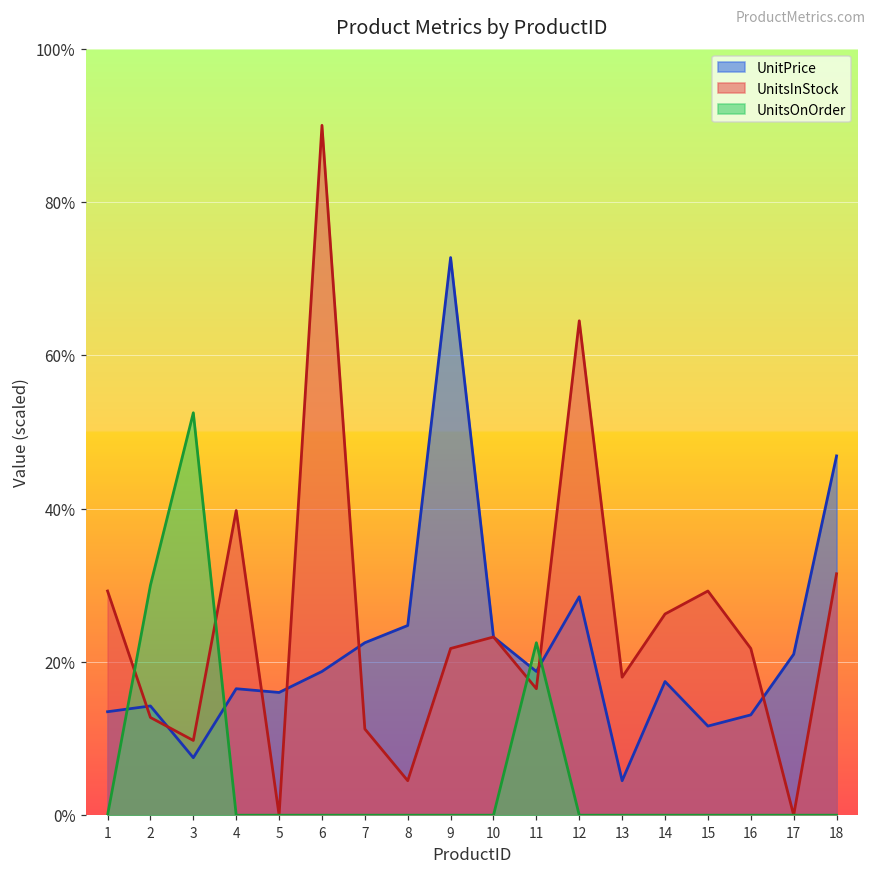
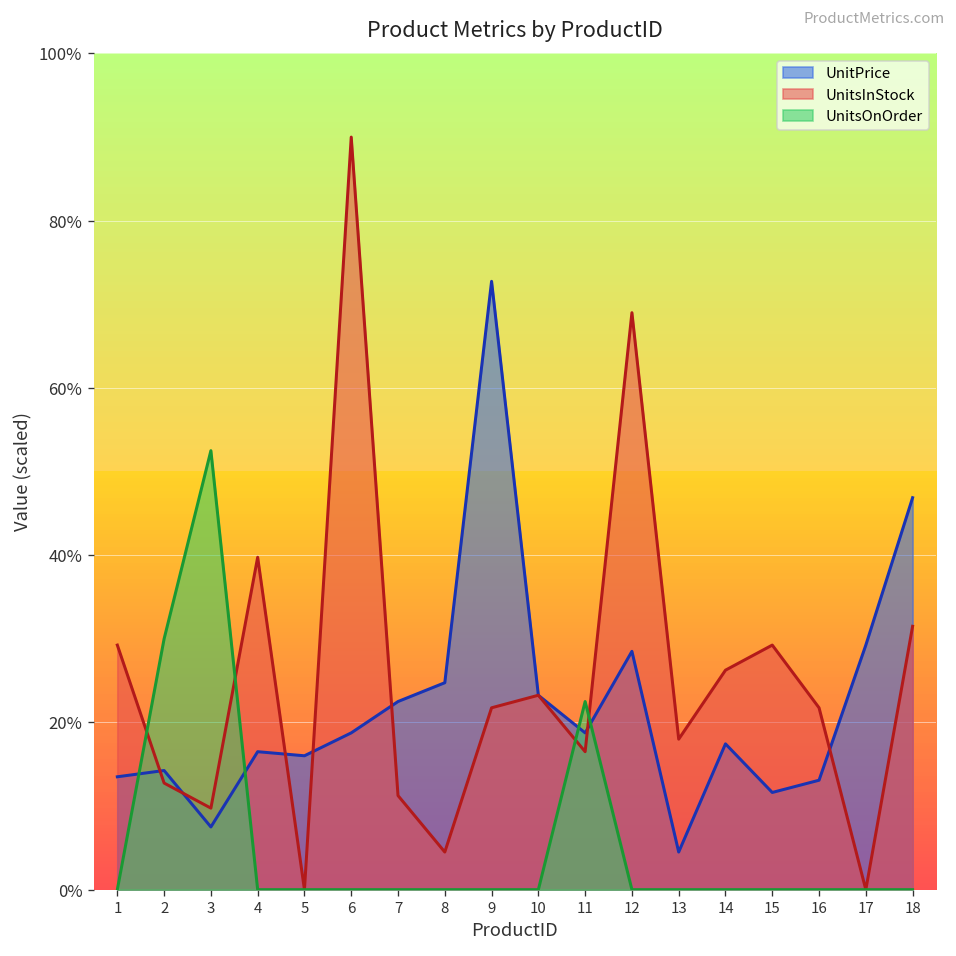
UnitsInStock, 12: 65% -> 69%
UnitPrice, 17: 21% -> 29%
